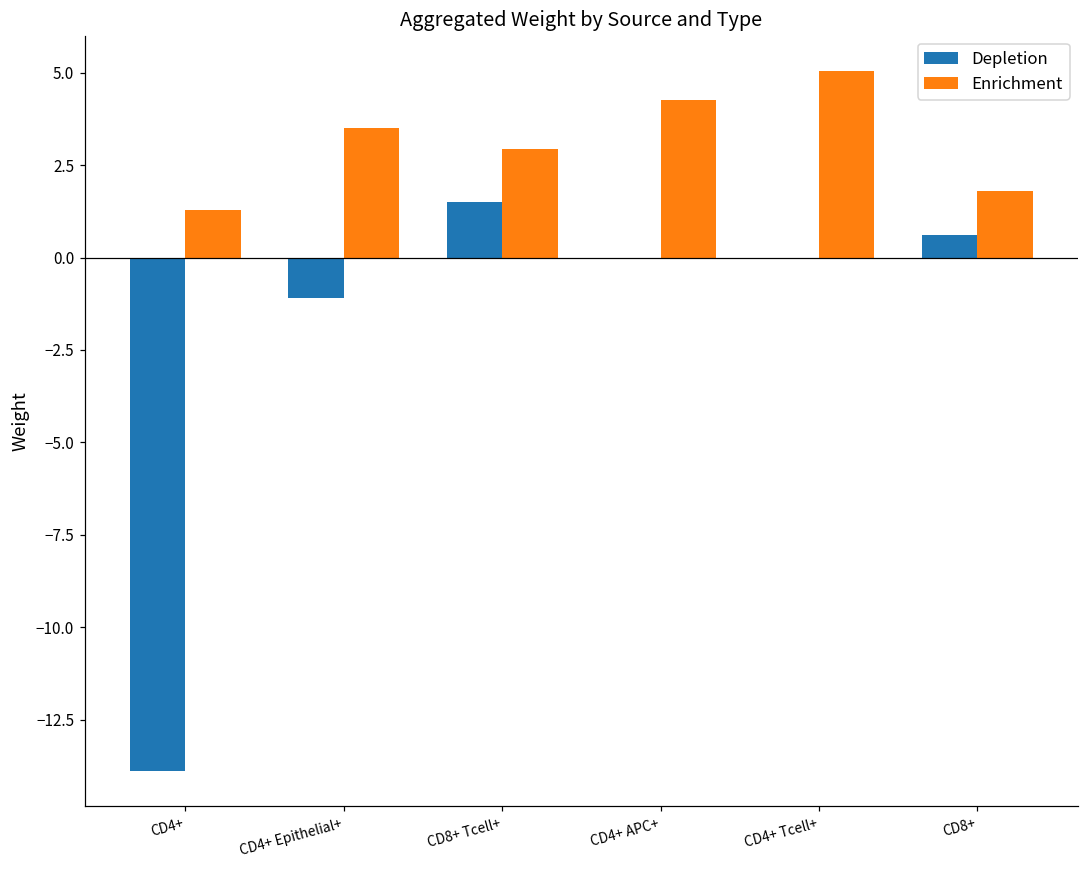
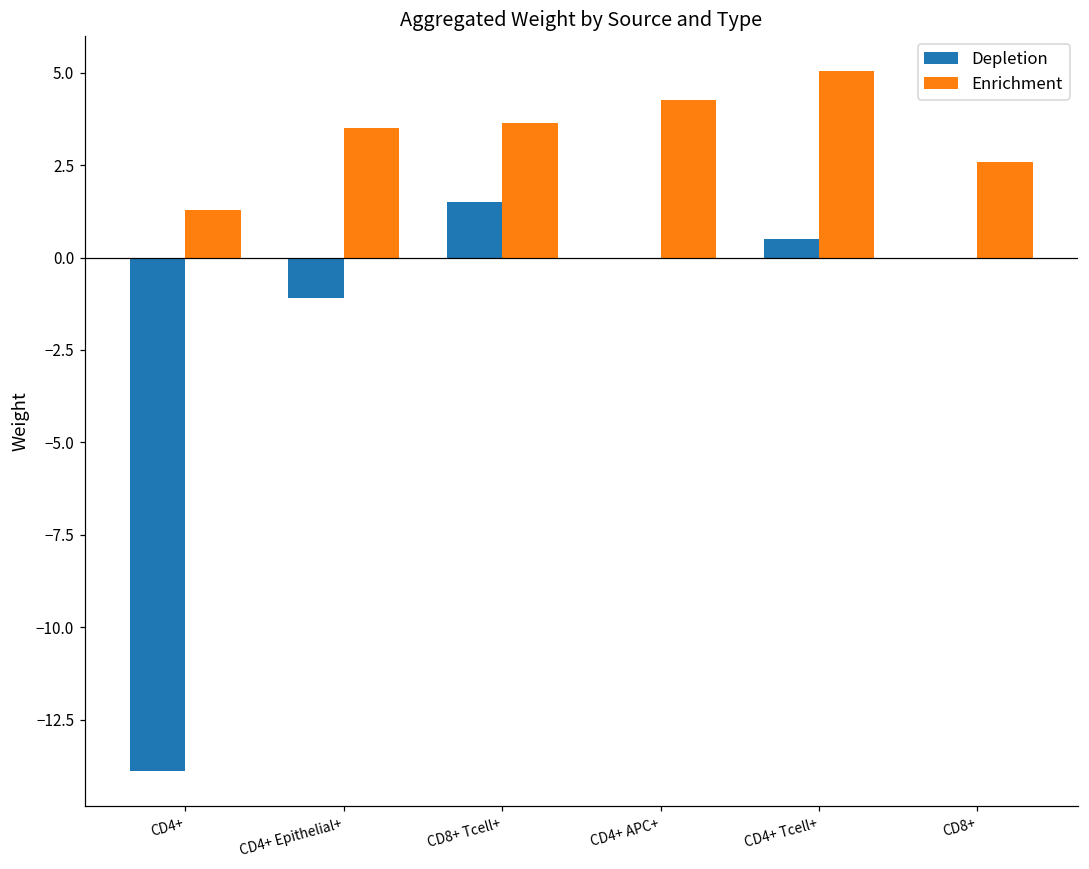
Enrichment, CD8+ Tcell+: 2.9 -> 3.6
Depletion, CD4+ Tcell+: 0.0 -> 0.5
Depletion, CD8+: 0.6 -> 0.0
Enrichment, CD8+: 1.8 -> 2.6
